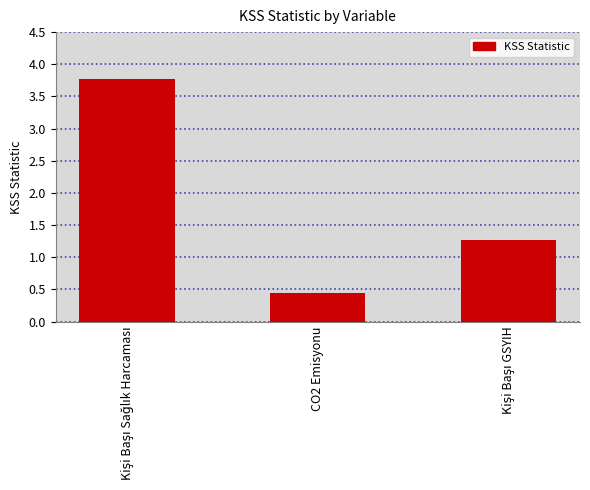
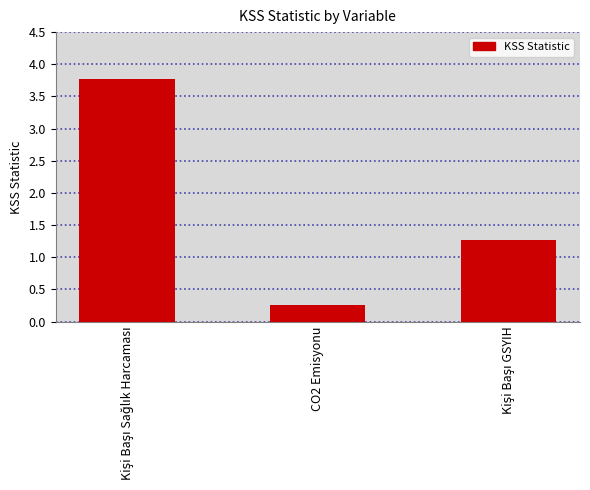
CO2 Emisyonu: 0.4 -> 0.3
